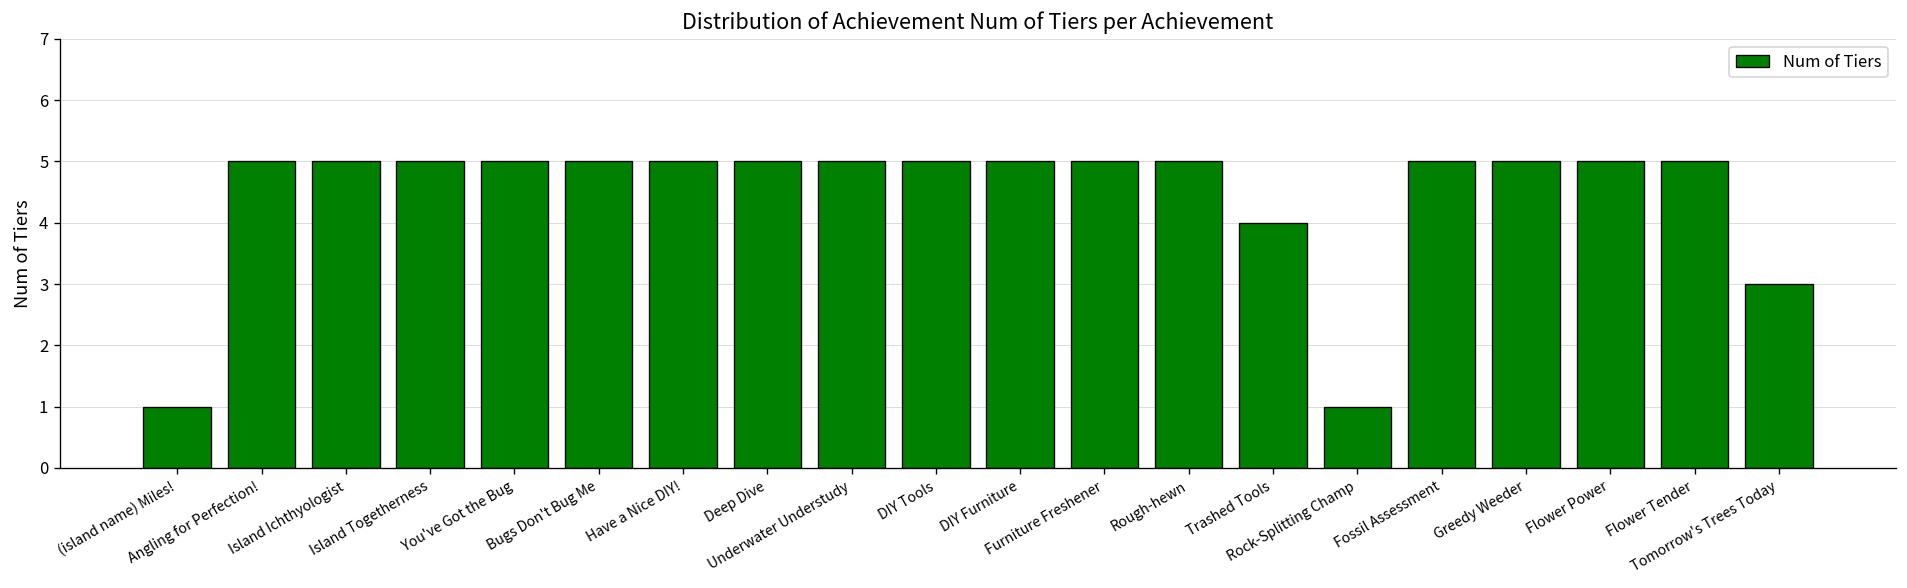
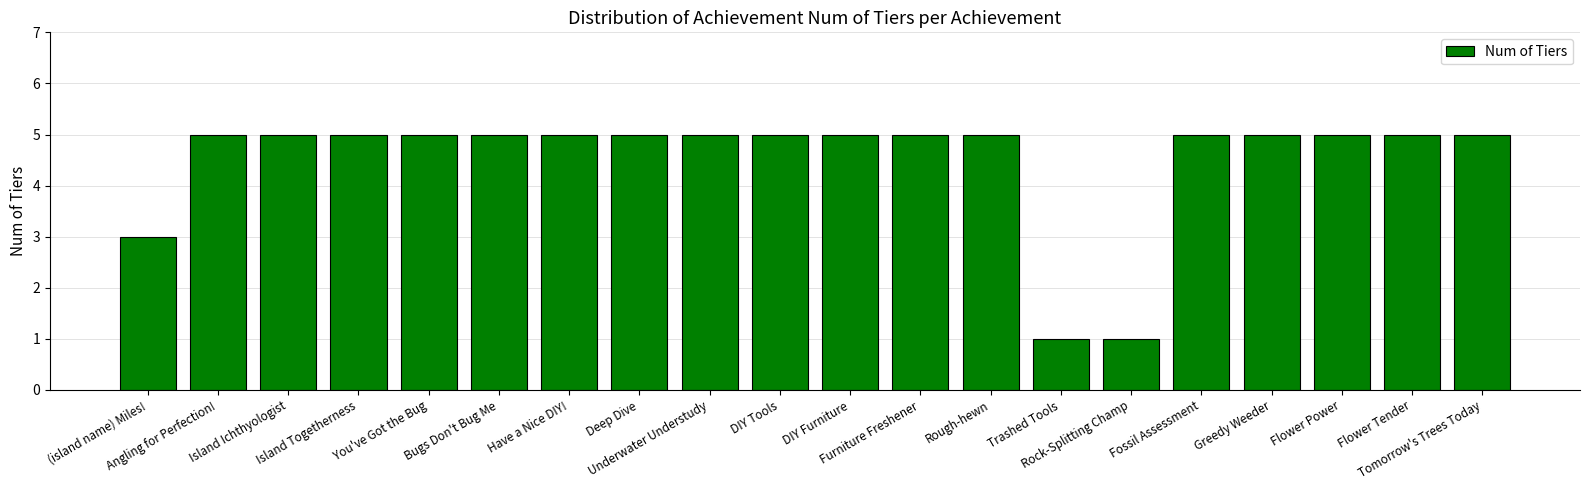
(island name) Miles!: 1 -> 3
Trashed Tools: 4 -> 1
Tomorrow's Trees Today: 3 -> 5
